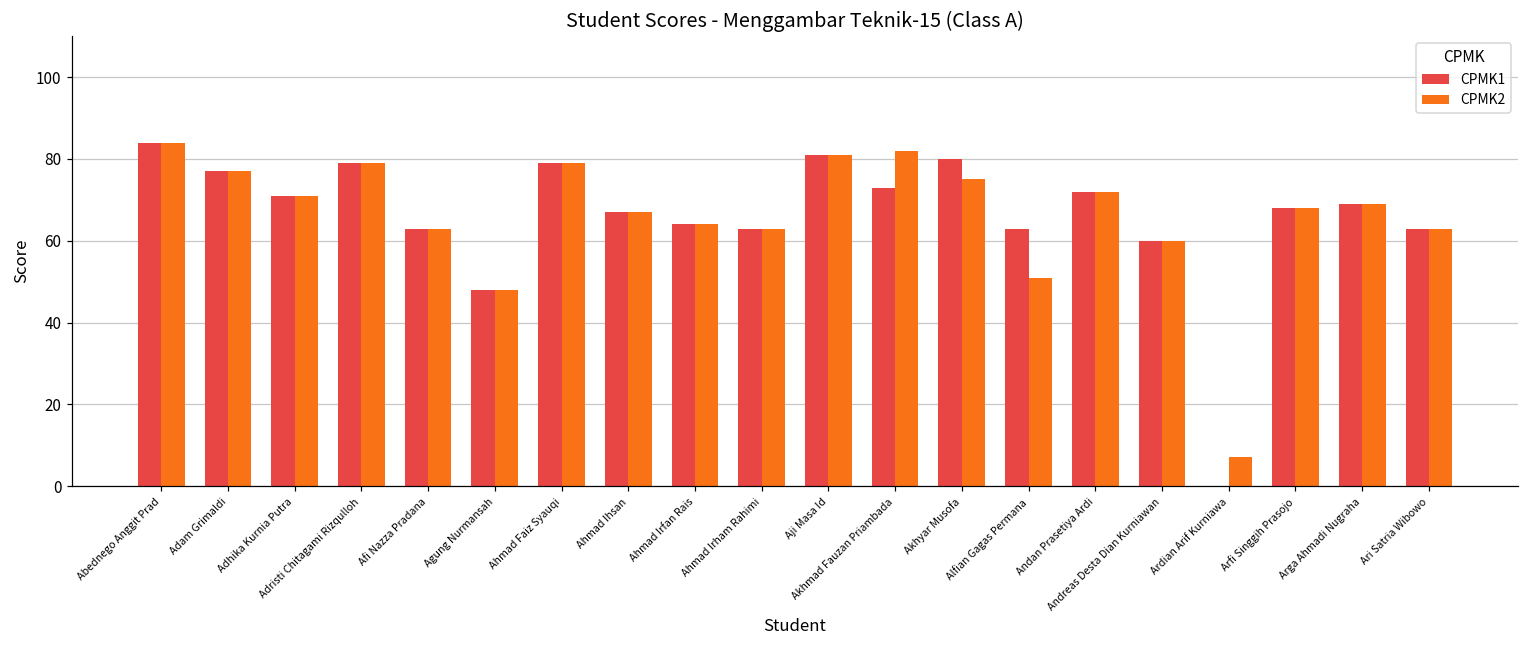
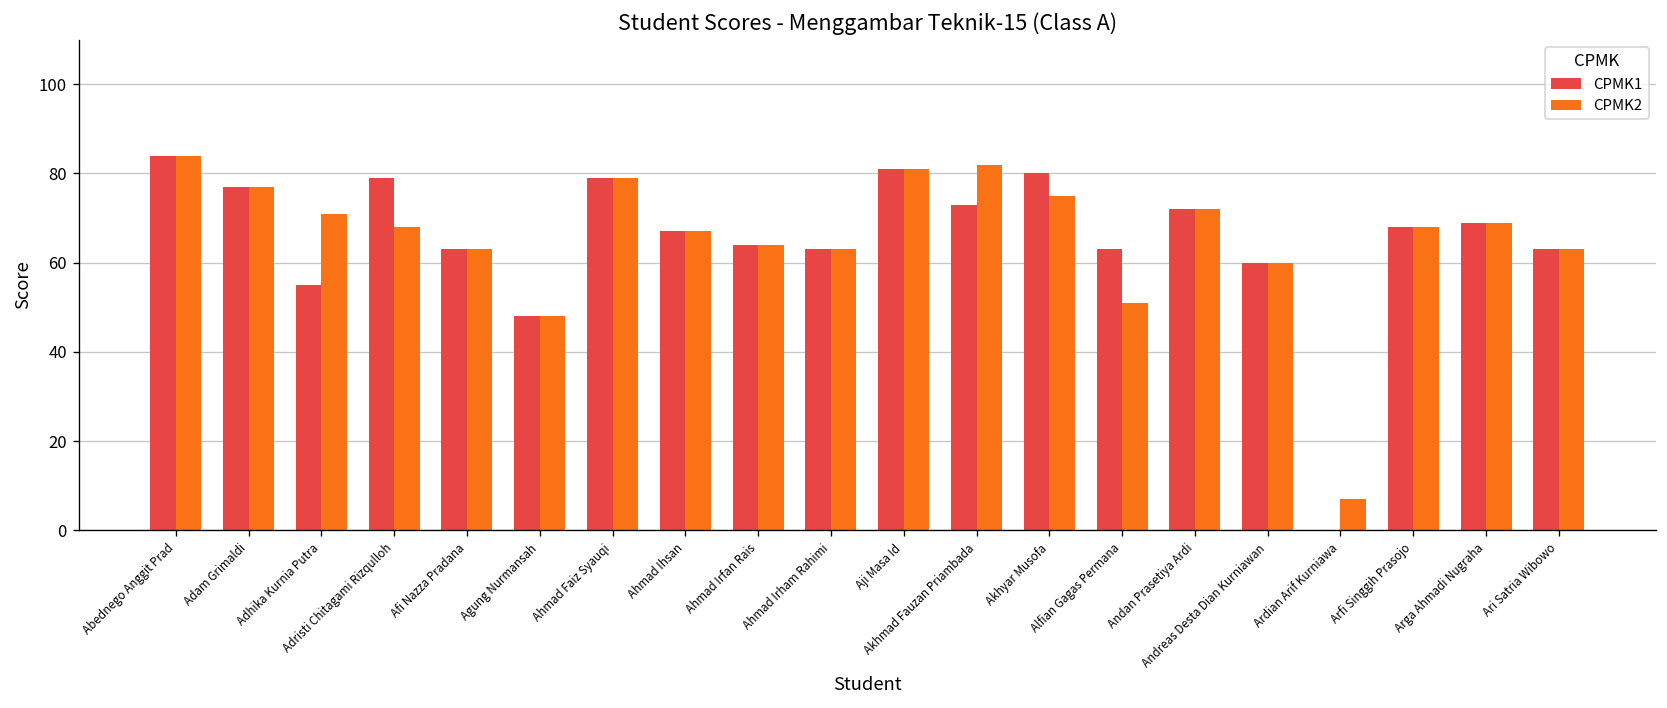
CPMK1, Adhika Kurnia Putra: 71 -> 55
CPMK2, Adristi Chitagami Rizqulloh: 79 -> 68
